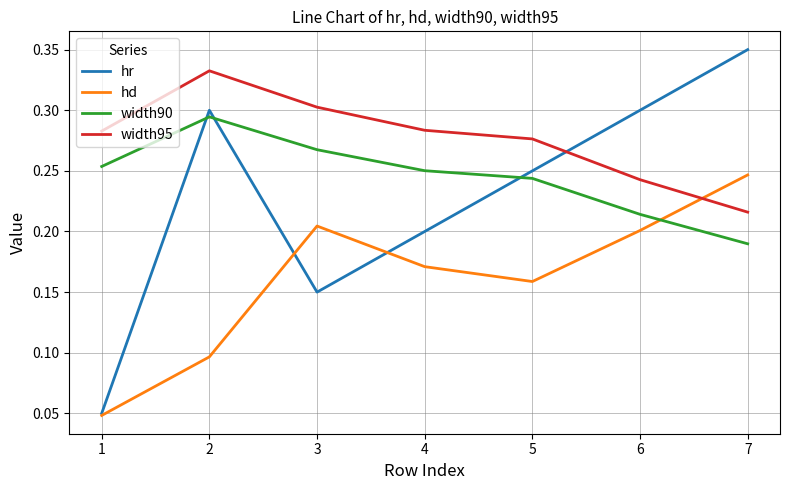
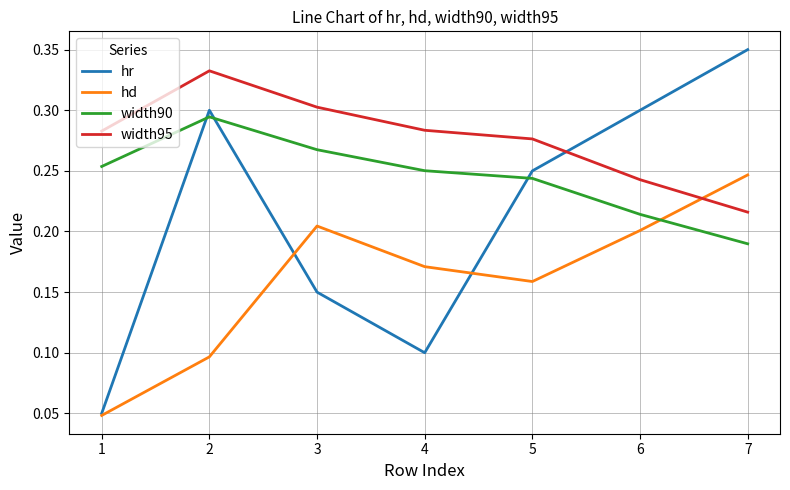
hr, 4: 0.2 -> 0.1
